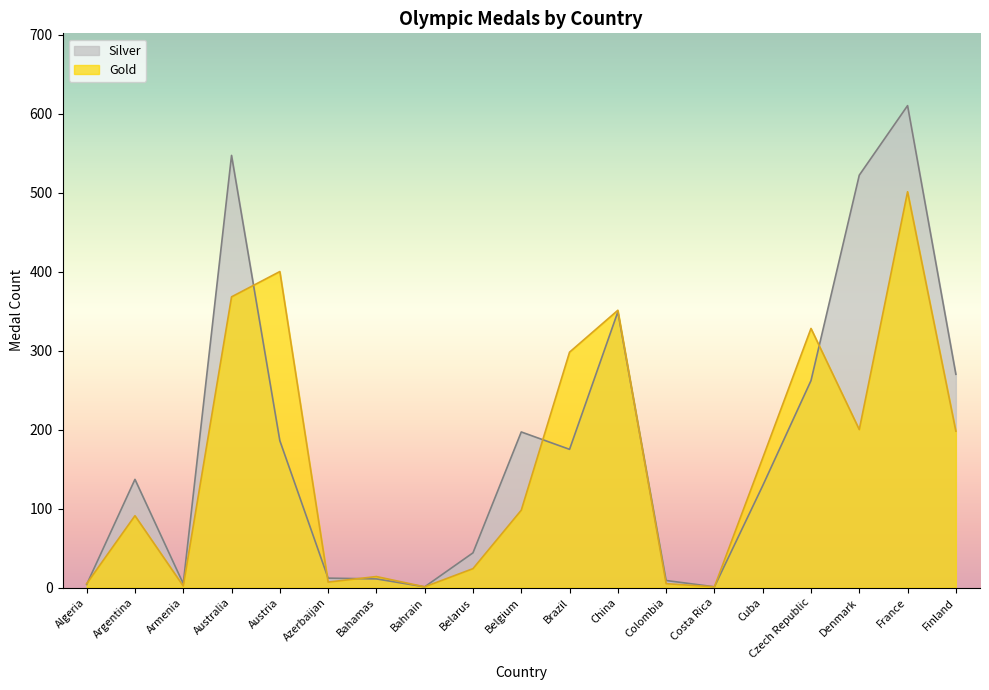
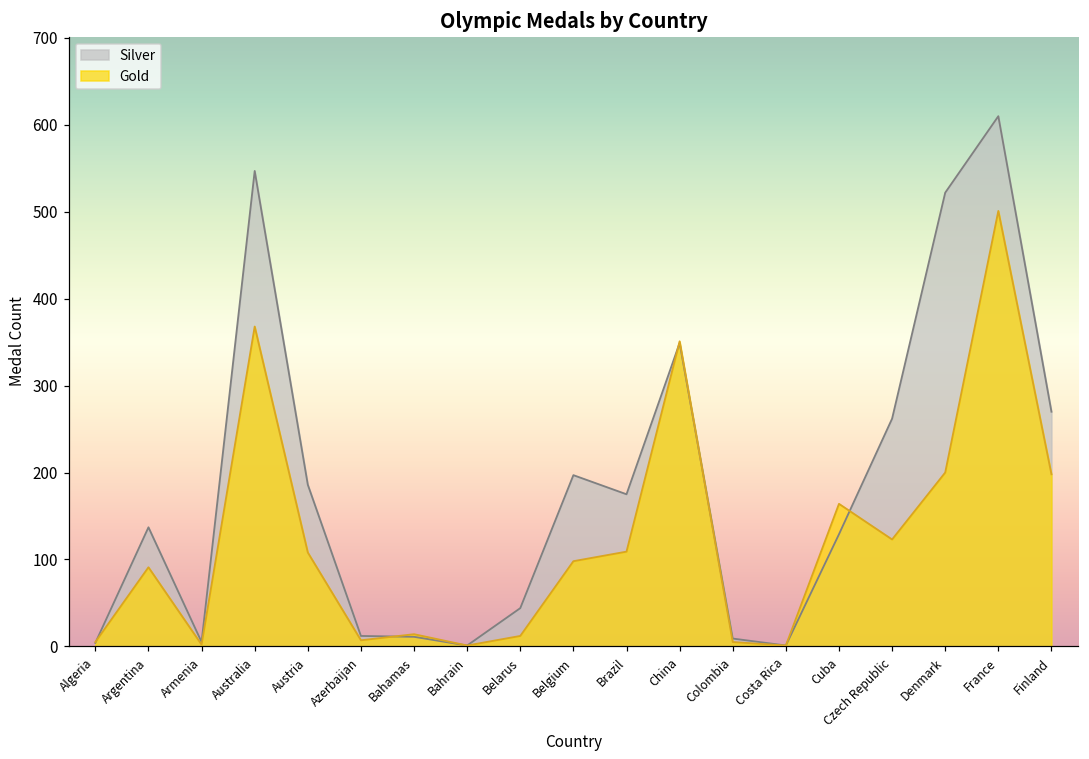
Gold, Austria: 400 -> 110
Gold, Belarus: 20 -> 10
Gold, Brazil: 300 -> 110
Gold, Czech Republic: 330 -> 120
